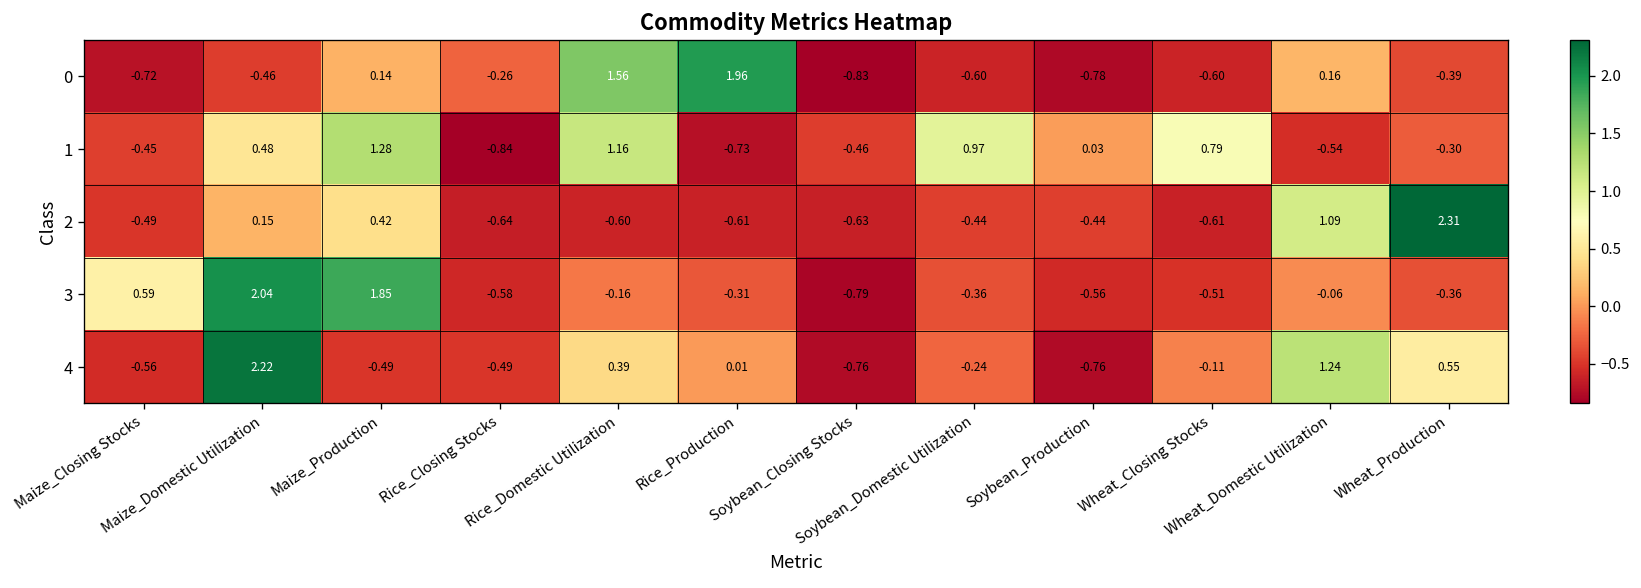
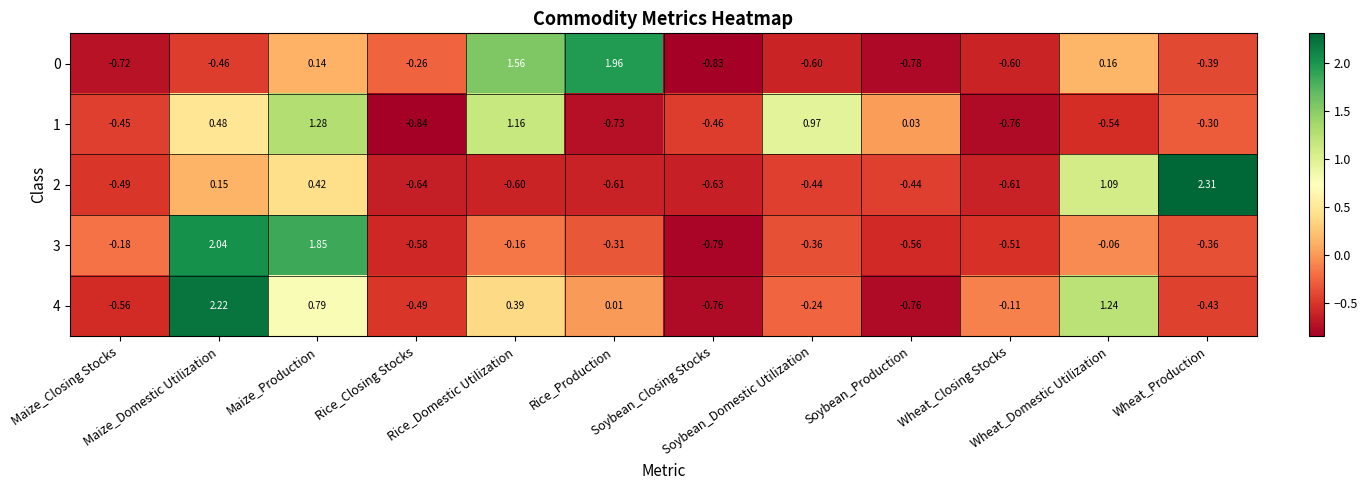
1, Wheat_Closing Stocks: 0.79 -> -0.76
3, Maize_Closing Stocks: 0.59 -> -0.18
4, Maize_Production: -0.49 -> 0.79
4, Wheat_Production: 0.55 -> -0.43
